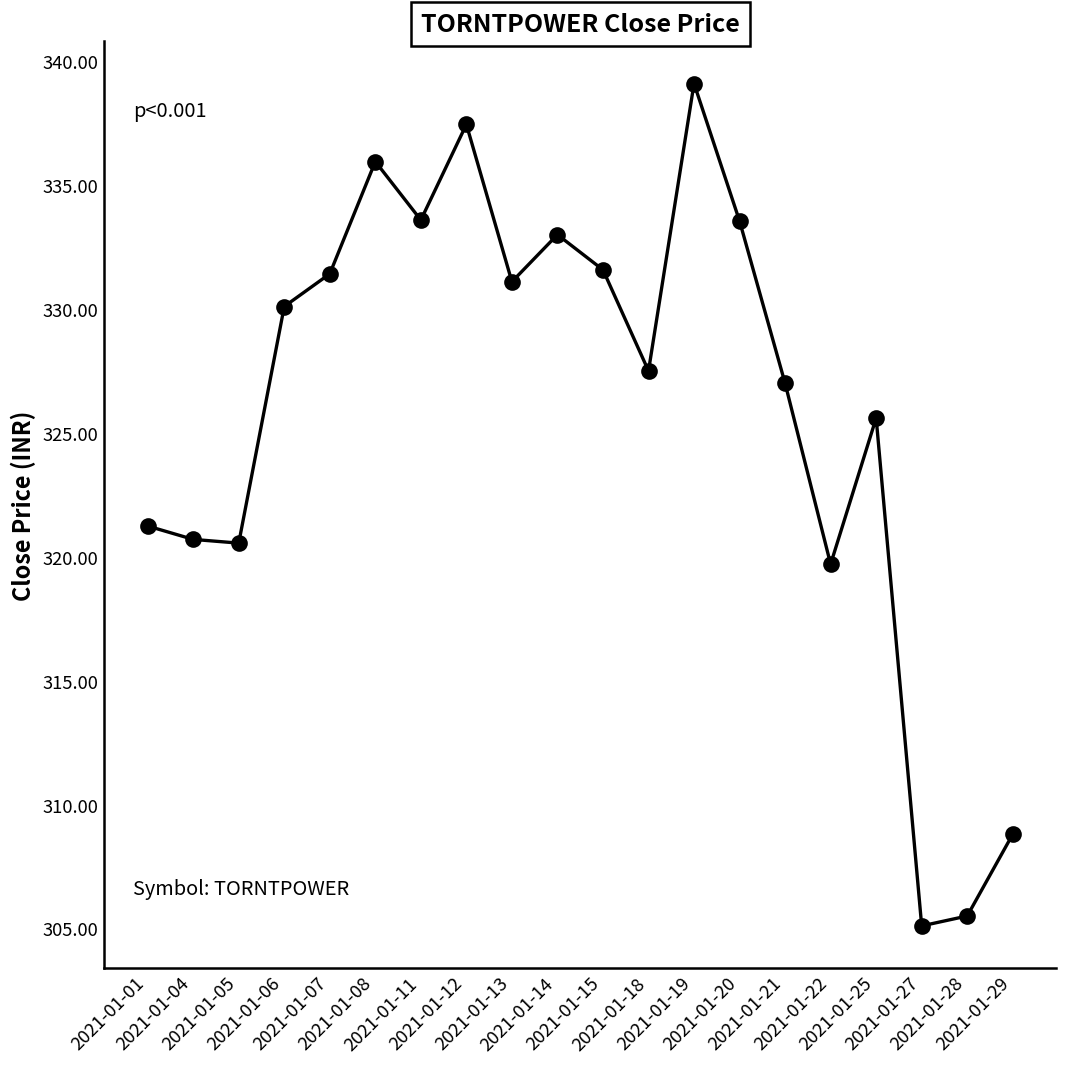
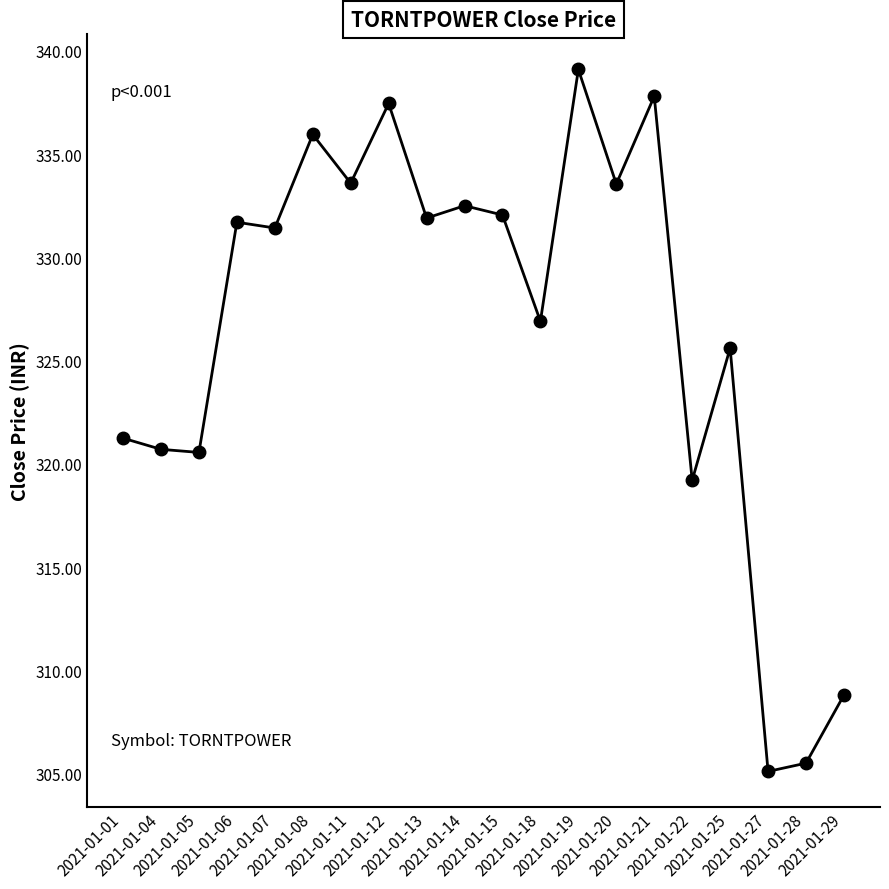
2021-01-06: 330.1 -> 331.7
2021-01-13: 331.1 -> 331.9
2021-01-14: 333.0 -> 332.5
2021-01-15: 331.6 -> 332.1
2021-01-18: 327.5 -> 326.9
2021-01-21: 327.0 -> 337.8
2021-01-22: 319.7 -> 319.2
